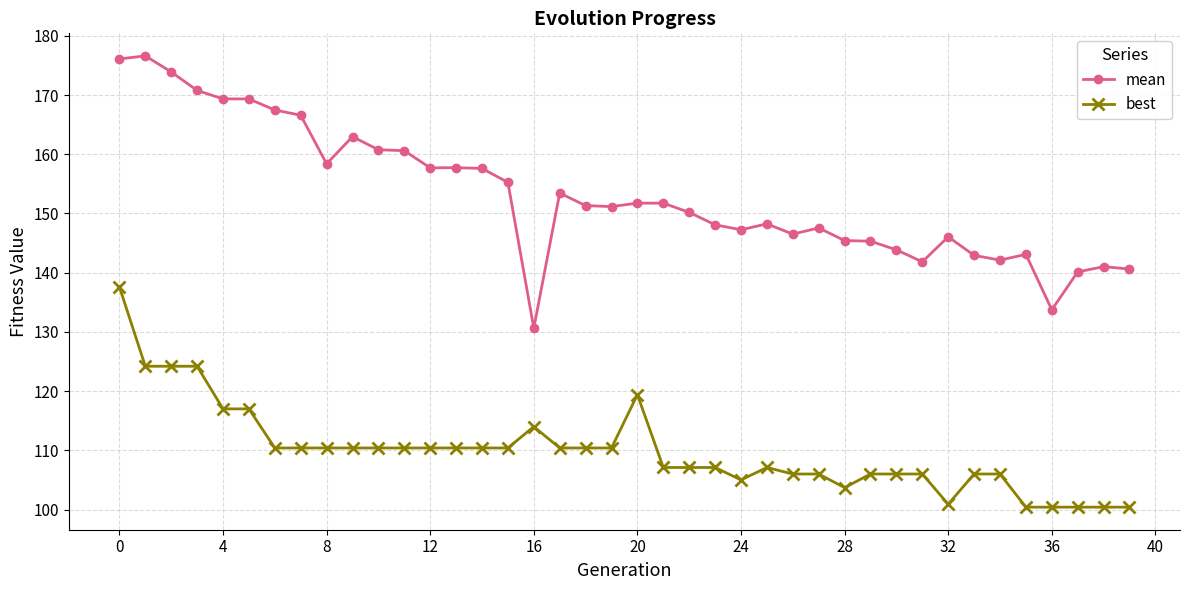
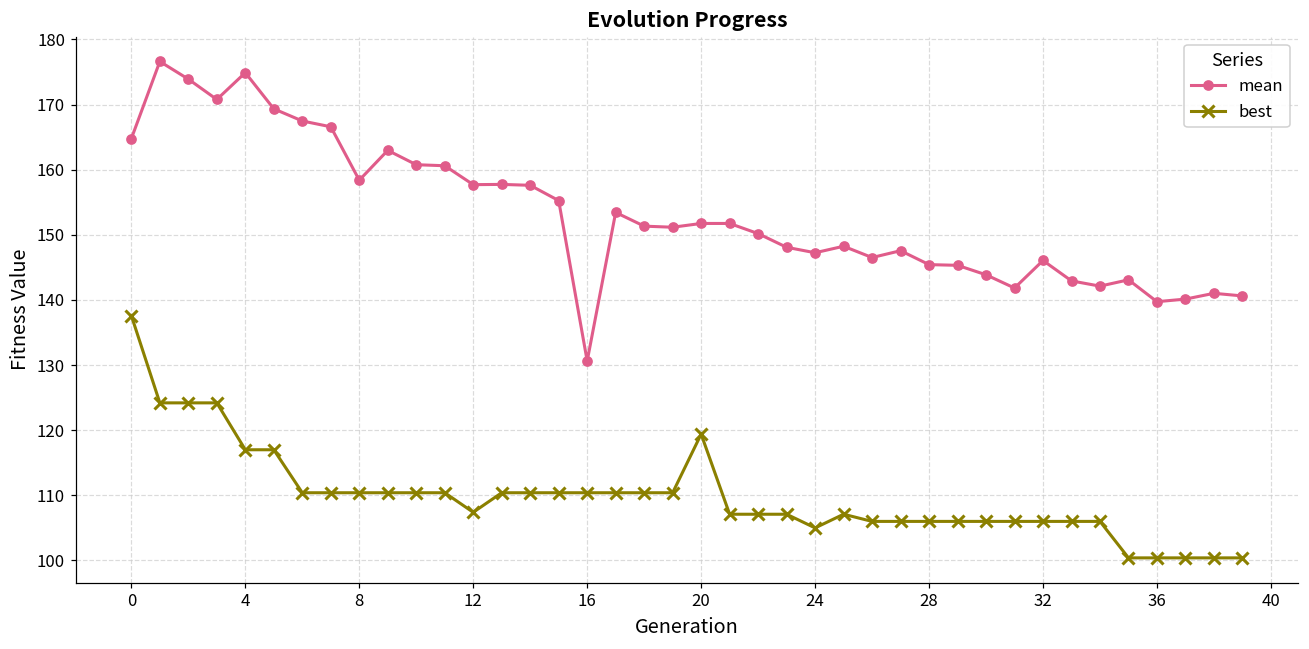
mean, 0: 176 -> 165
mean, 4: 169 -> 175
best, 12: 110 -> 107
best, 16: 114 -> 110
best, 28: 104 -> 106
best, 32: 101 -> 106
mean, 36: 134 -> 140
